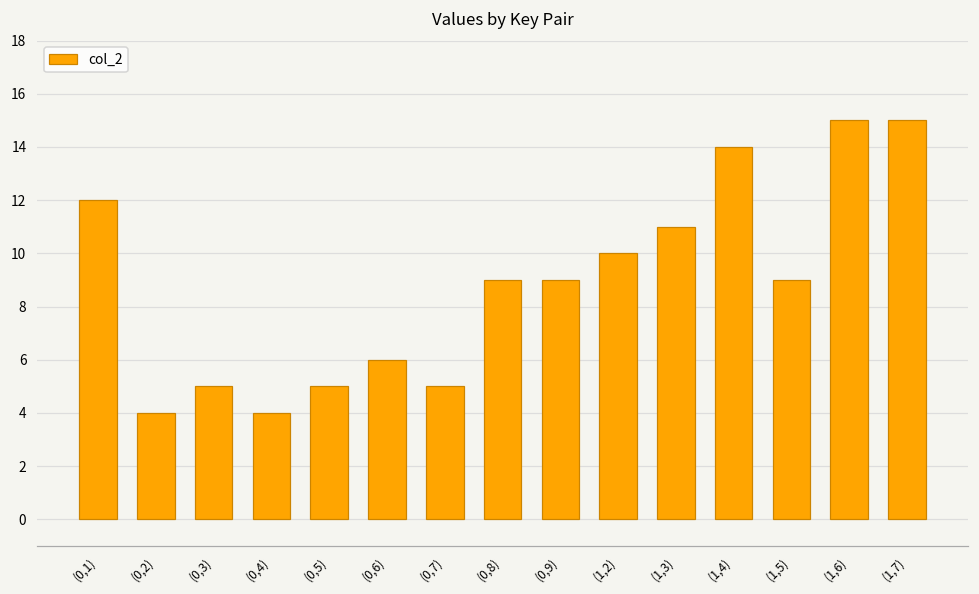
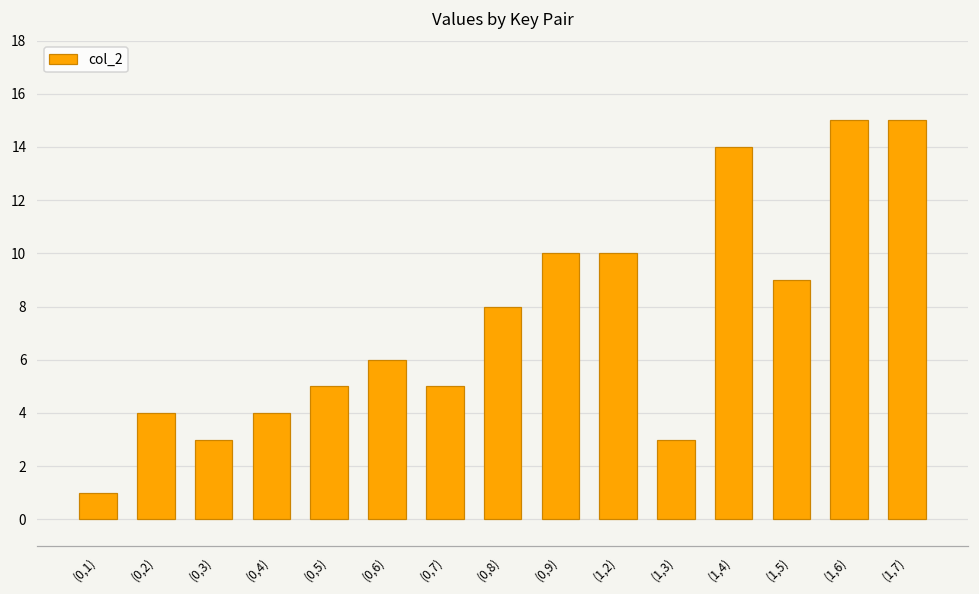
(0,1): 12 -> 1
(0,3): 5 -> 3
(0,8): 9 -> 8
(0,9): 9 -> 10
(1,3): 11 -> 3
